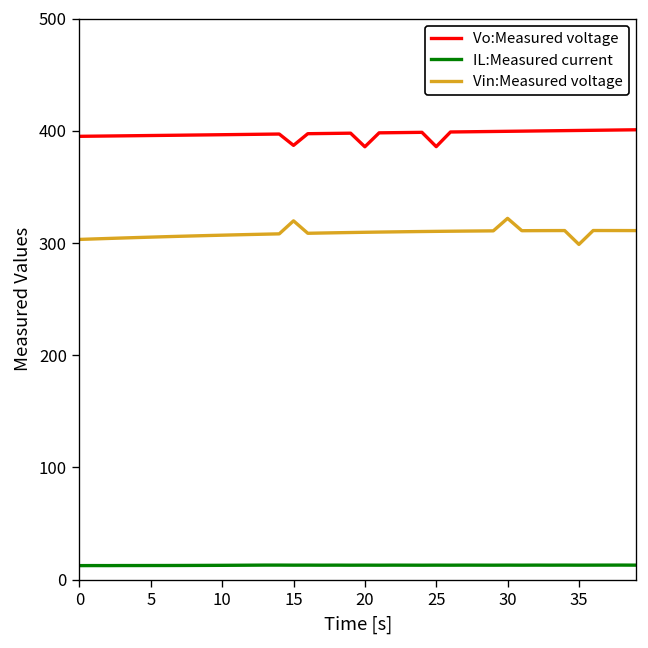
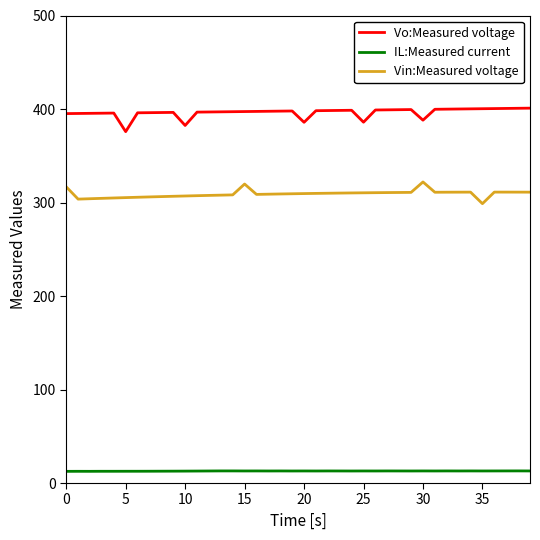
Vin:Measured voltage, 0: 300 -> 320
Vo:Measured voltage, 5: 400 -> 380
Vo:Measured voltage, 10: 400 -> 380
Vo:Measured voltage, 15: 390 -> 400
Vo:Measured voltage, 30: 400 -> 390
